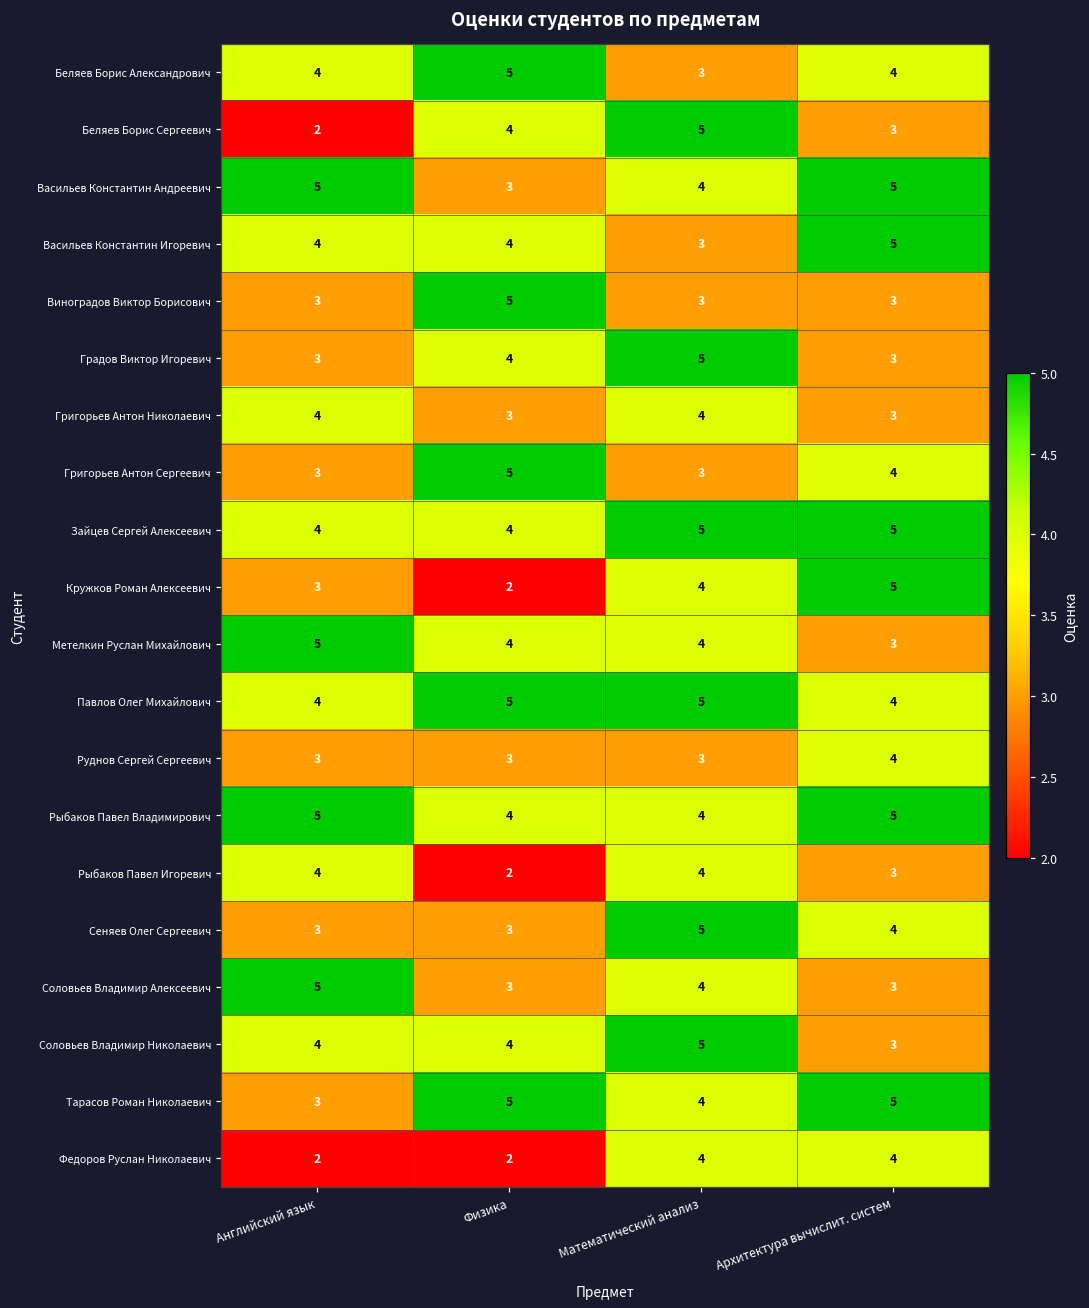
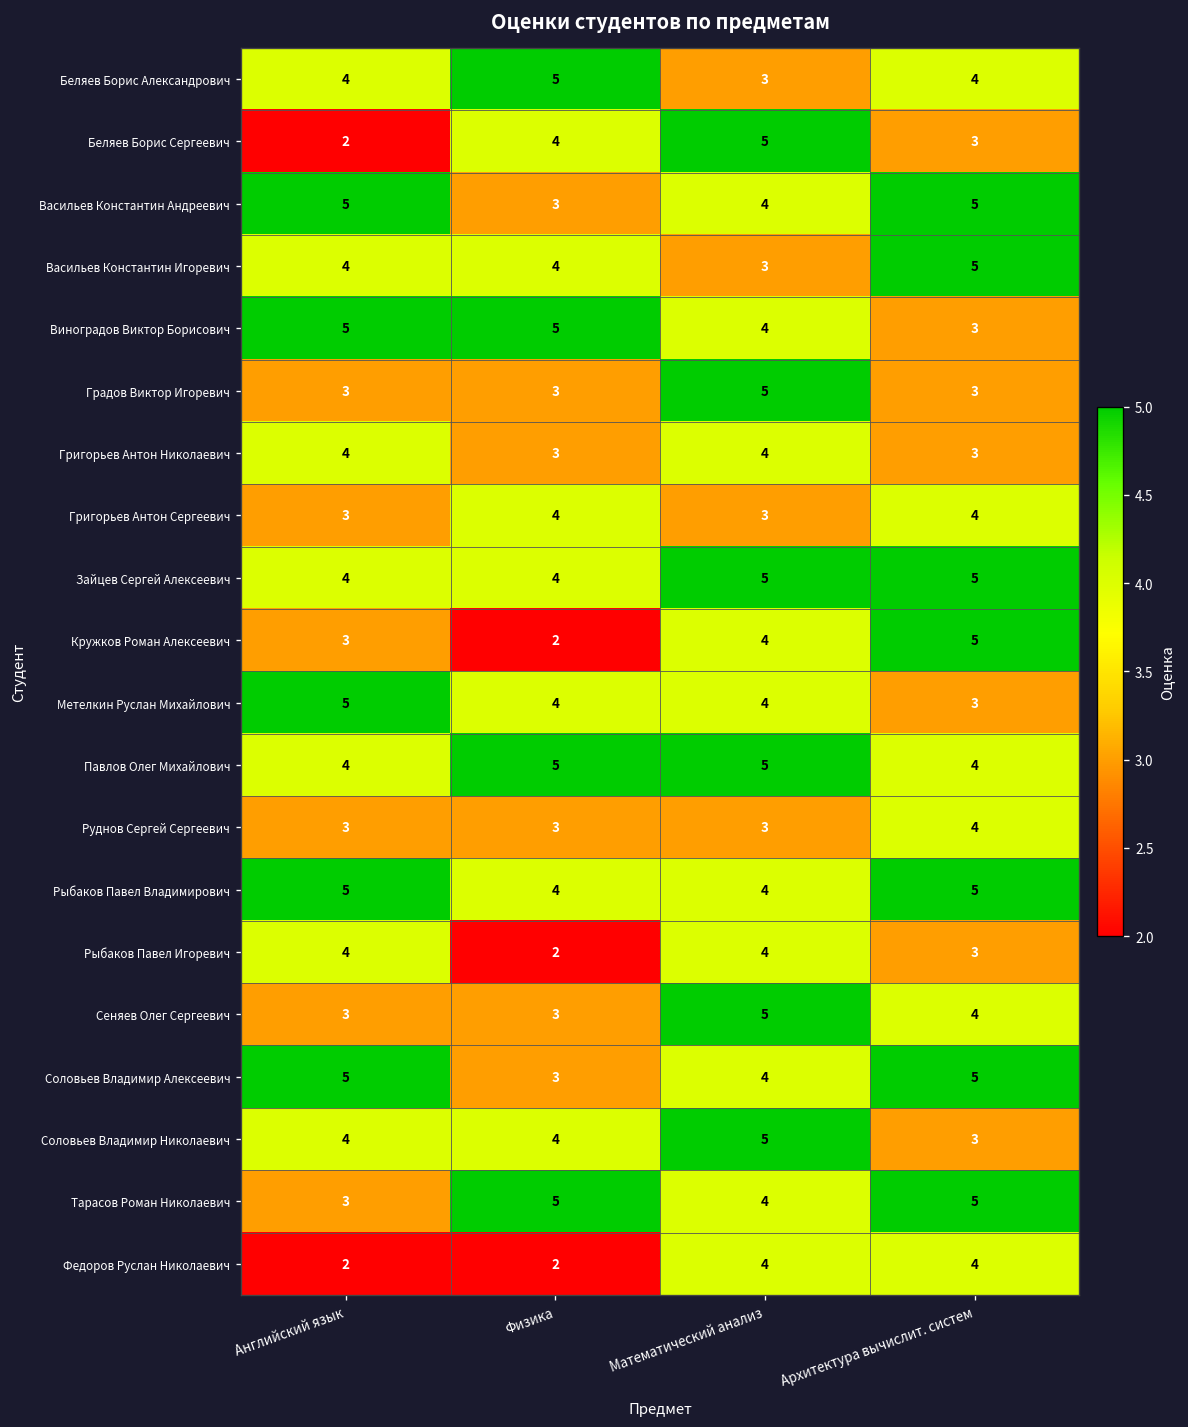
Виноградов Виктор Борисович, Английский язык: 3 -> 5
Виноградов Виктор Борисович, Математический анализ: 3 -> 4
Градов Виктор Игоревич, Физика: 4 -> 3
Григорьев Антон Сергеевич, Физика: 5 -> 4
Соловьев Владимир Алексеевич, Архитектура вычислит. систем: 3 -> 5
